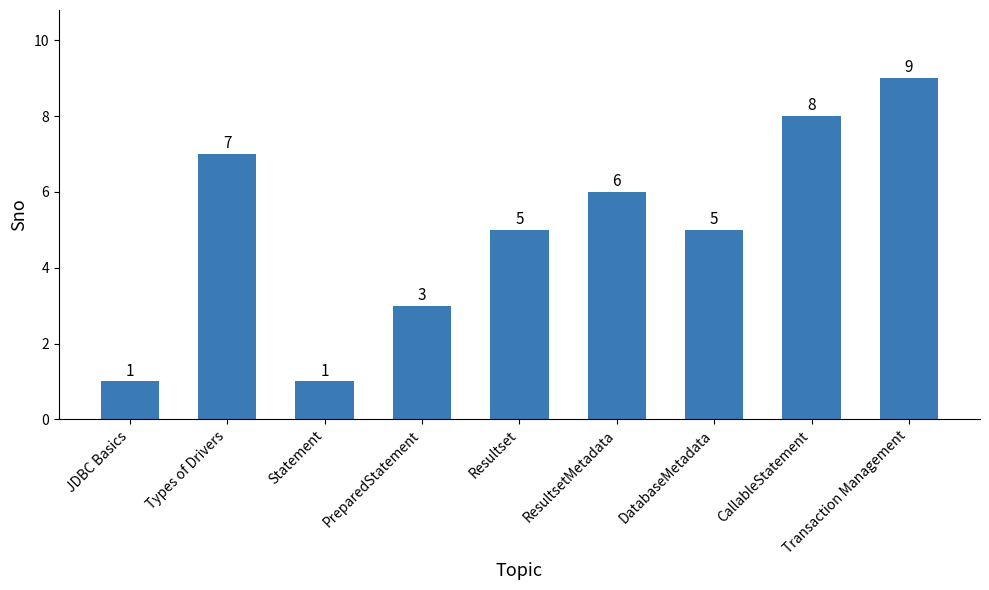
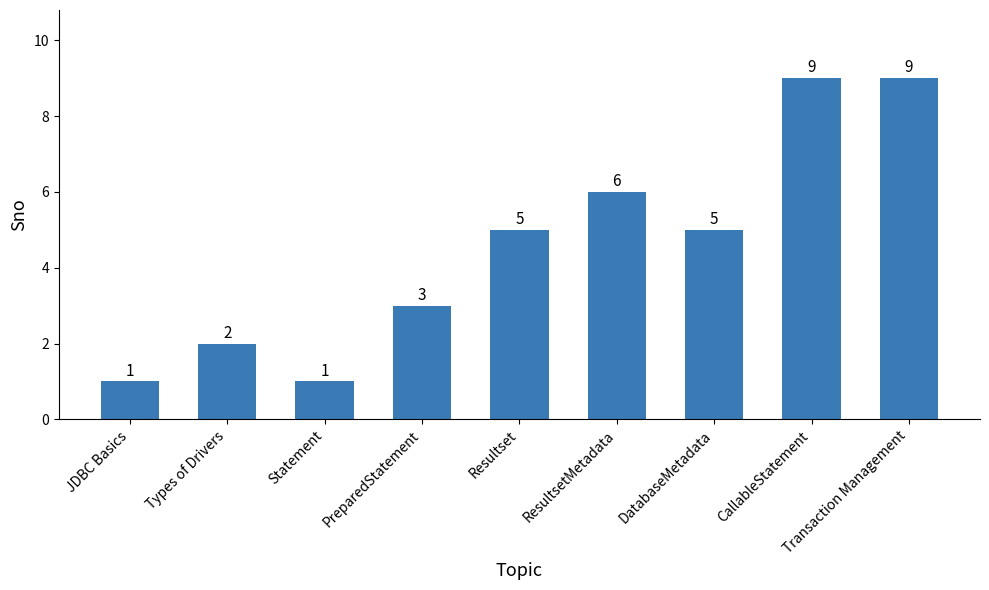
Types of Drivers: 7 -> 2
CallableStatement: 8 -> 9
